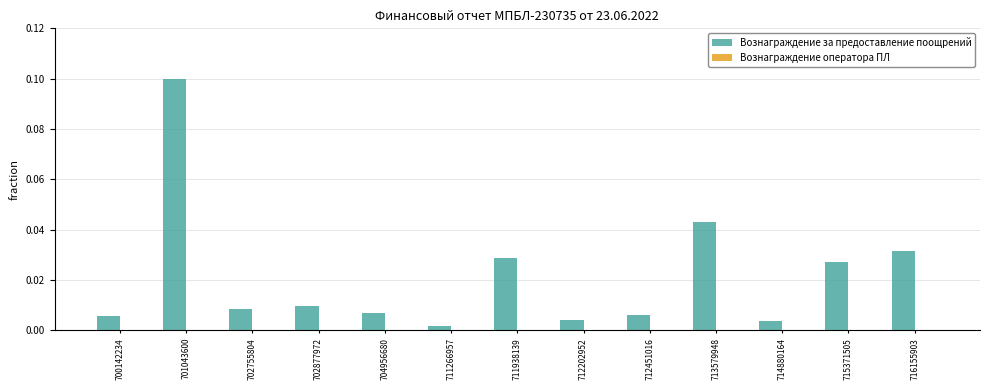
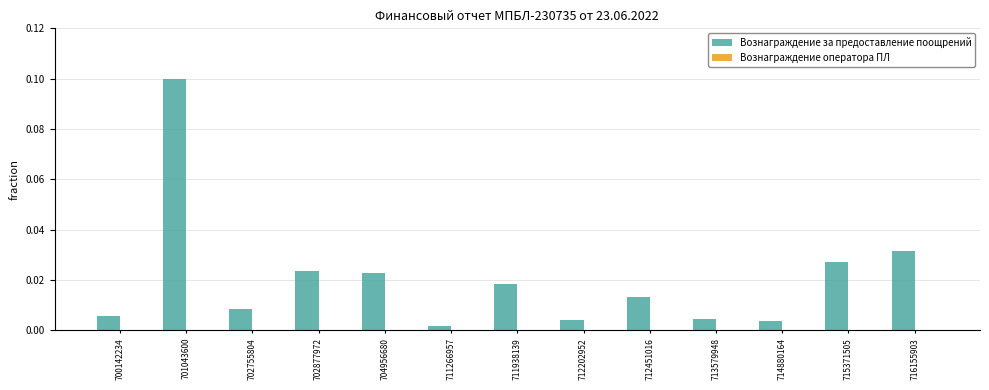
Вознаграждение за предоставление поощрений, 702877972: 0.010 -> 0.024
Вознаграждение за предоставление поощрений, 704956680: 0.007 -> 0.023
Вознаграждение за предоставление поощрений, 711938139: 0.029 -> 0.018
Вознаграждение за предоставление поощрений, 712451016: 0.006 -> 0.013
Вознаграждение за предоставление поощрений, 713579948: 0.043 -> 0.005
